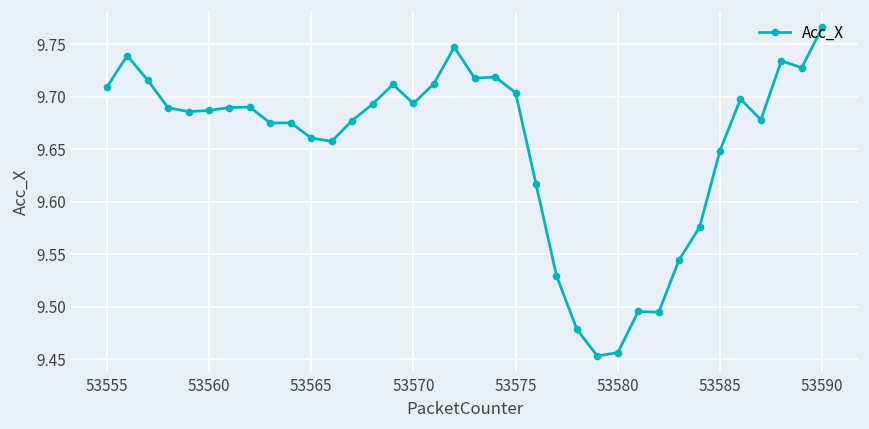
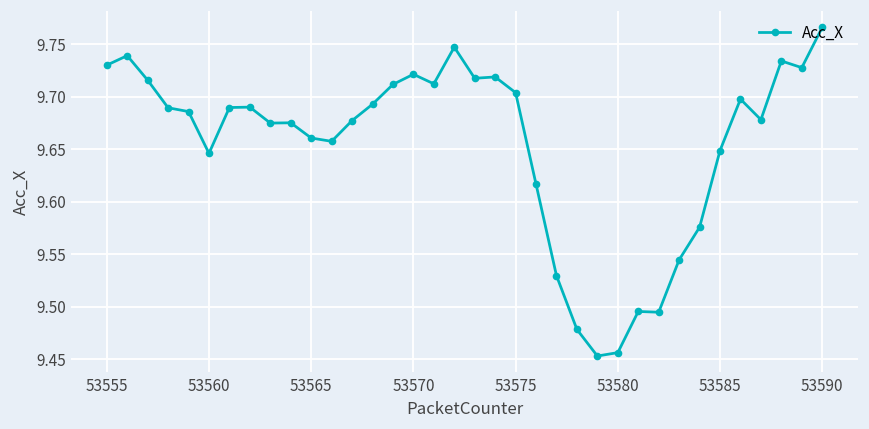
53555: 9.71 -> 9.73
53560: 9.69 -> 9.65
53570: 9.69 -> 9.72
